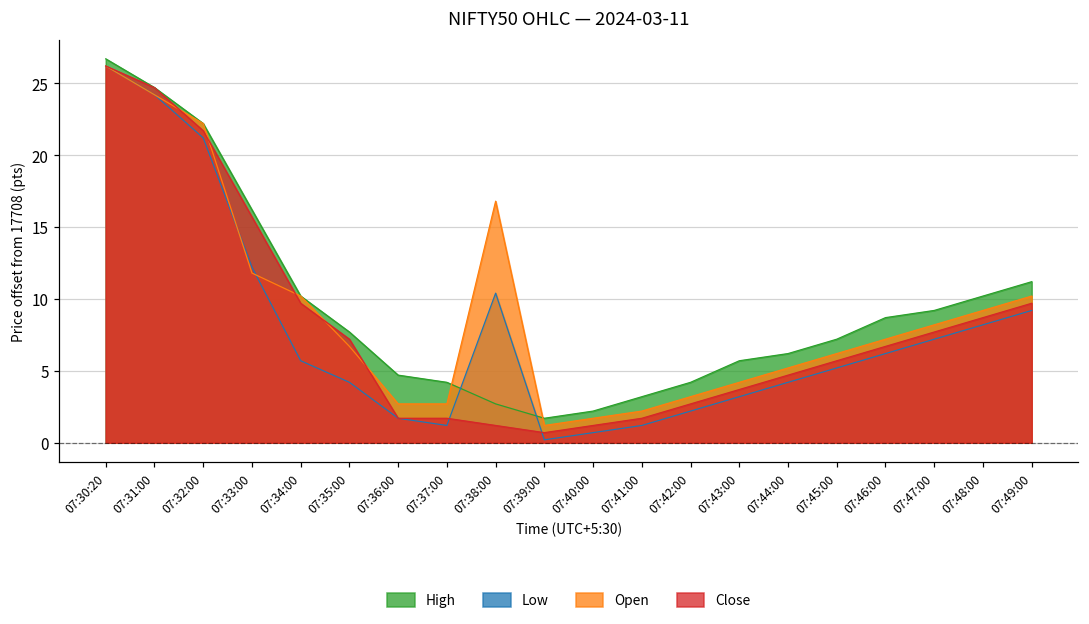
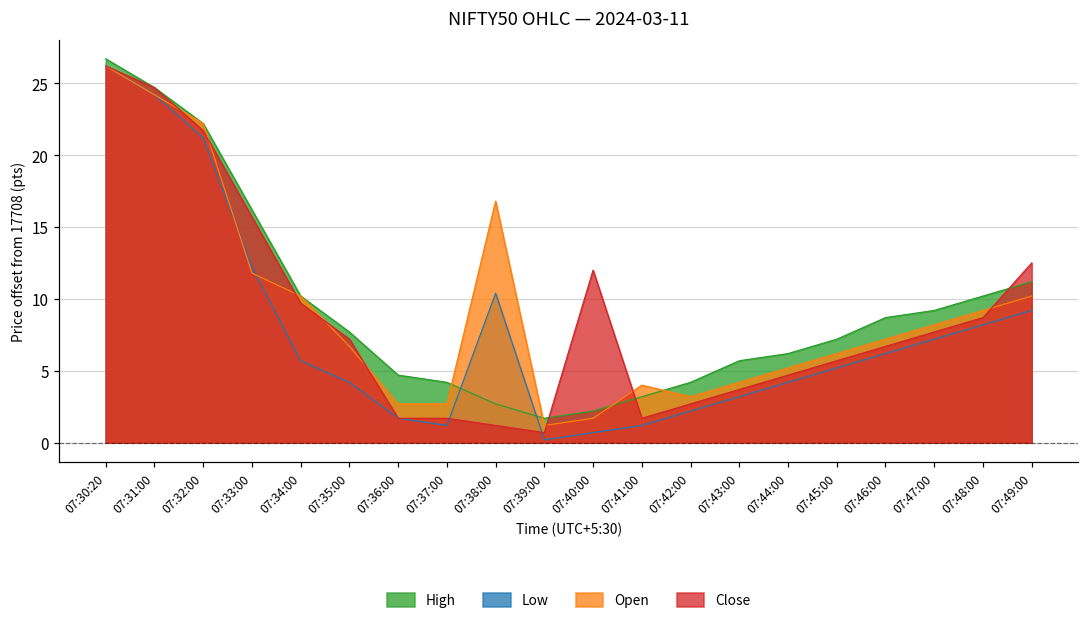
Close, 07:40:00: 1.2 -> 12.0
Open, 07:41:00: 2.2 -> 4.0
Close, 07:49:00: 9.7 -> 12.5
